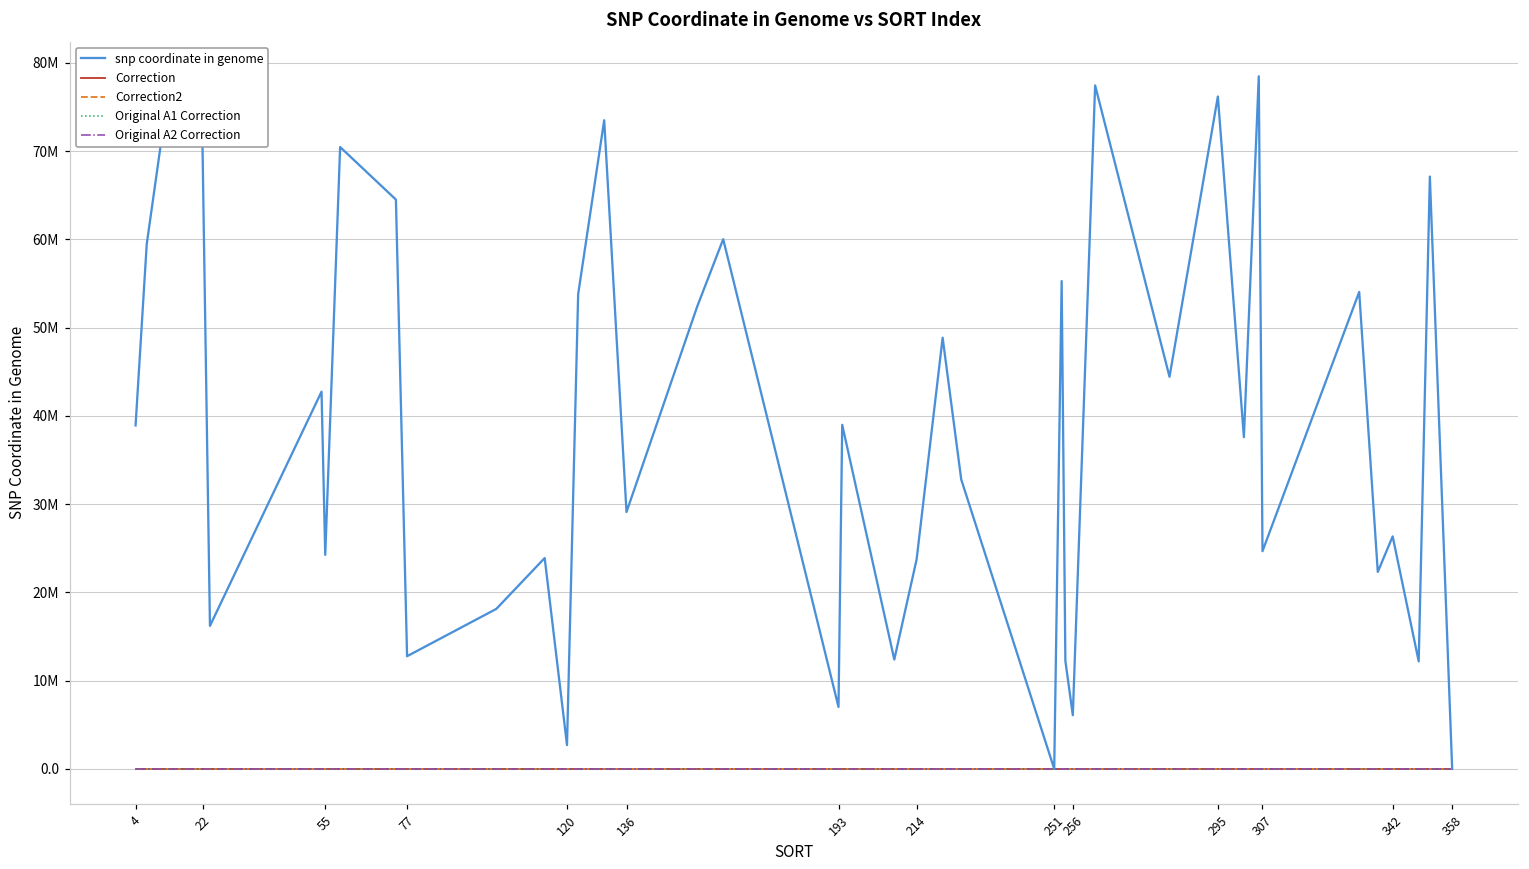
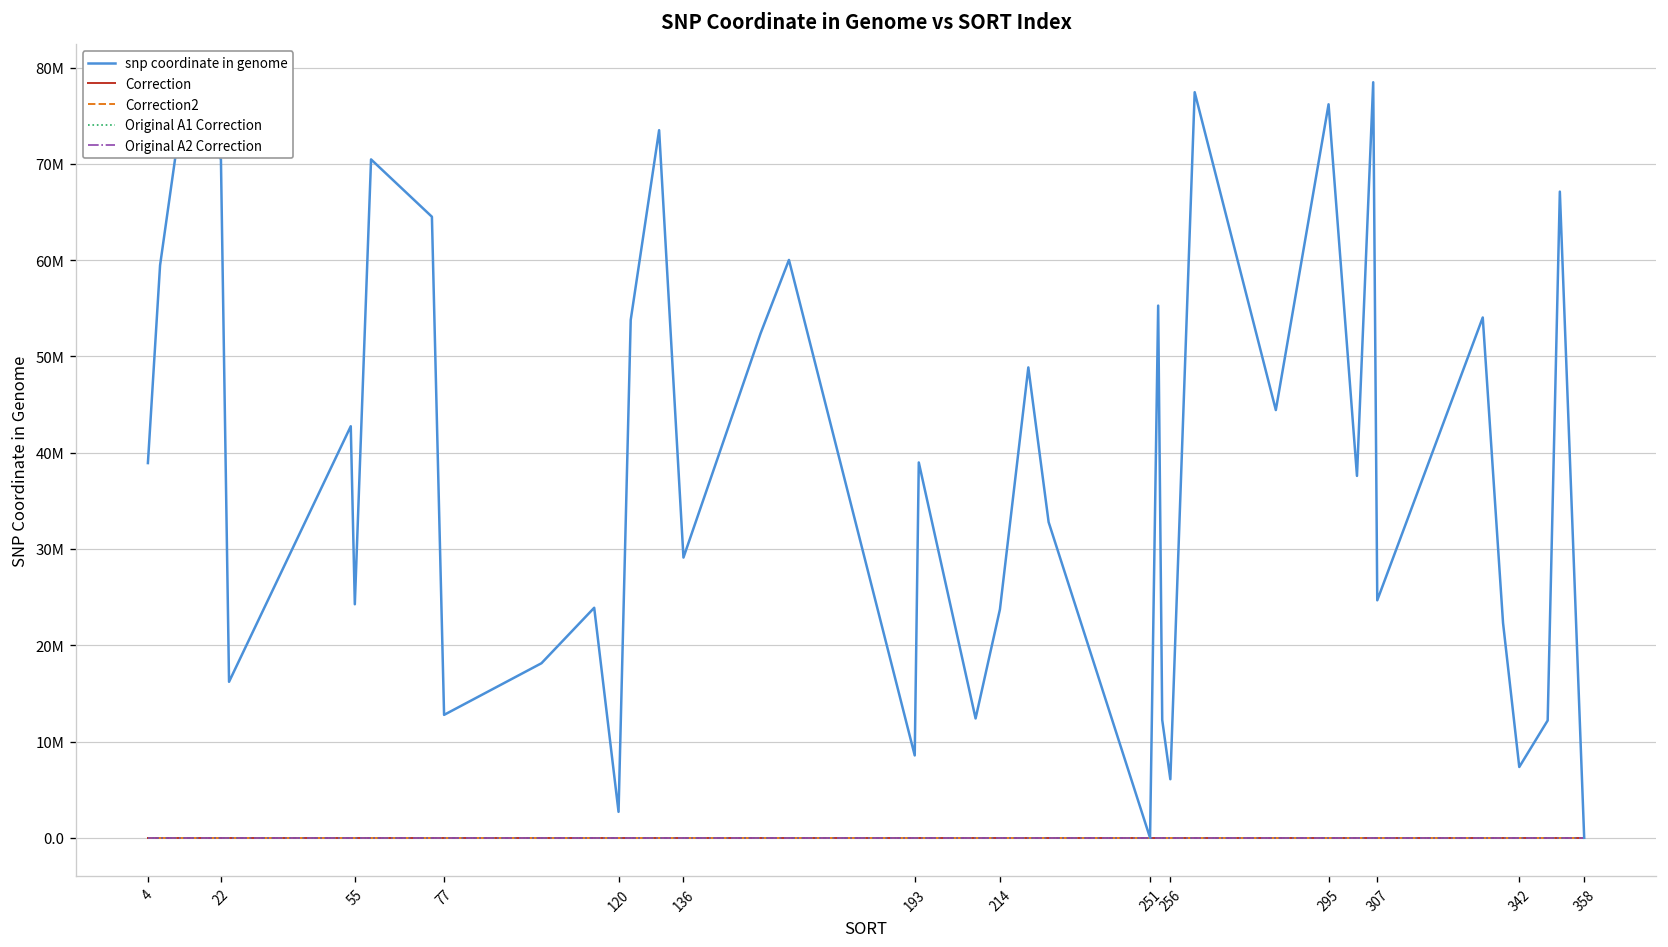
snp coordinate in genome, 193: 7000000 -> 9000000
snp coordinate in genome, 342: 26000000 -> 7000000
